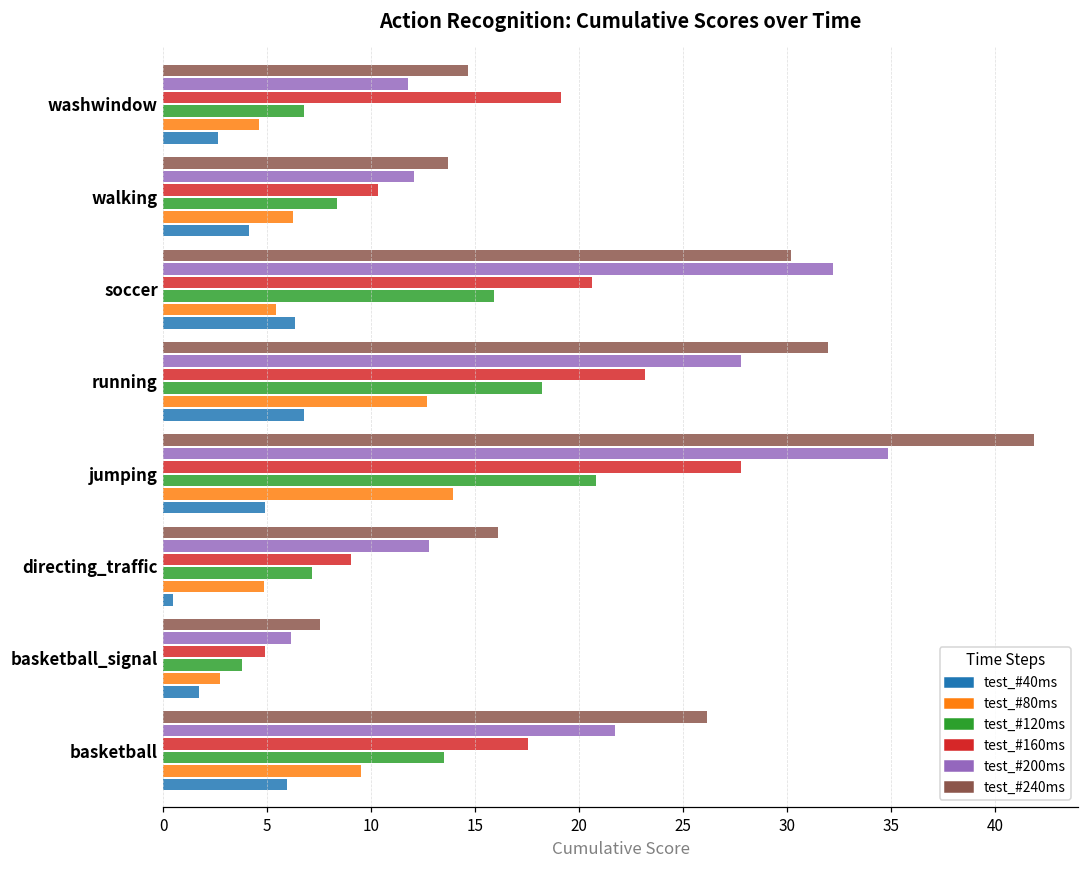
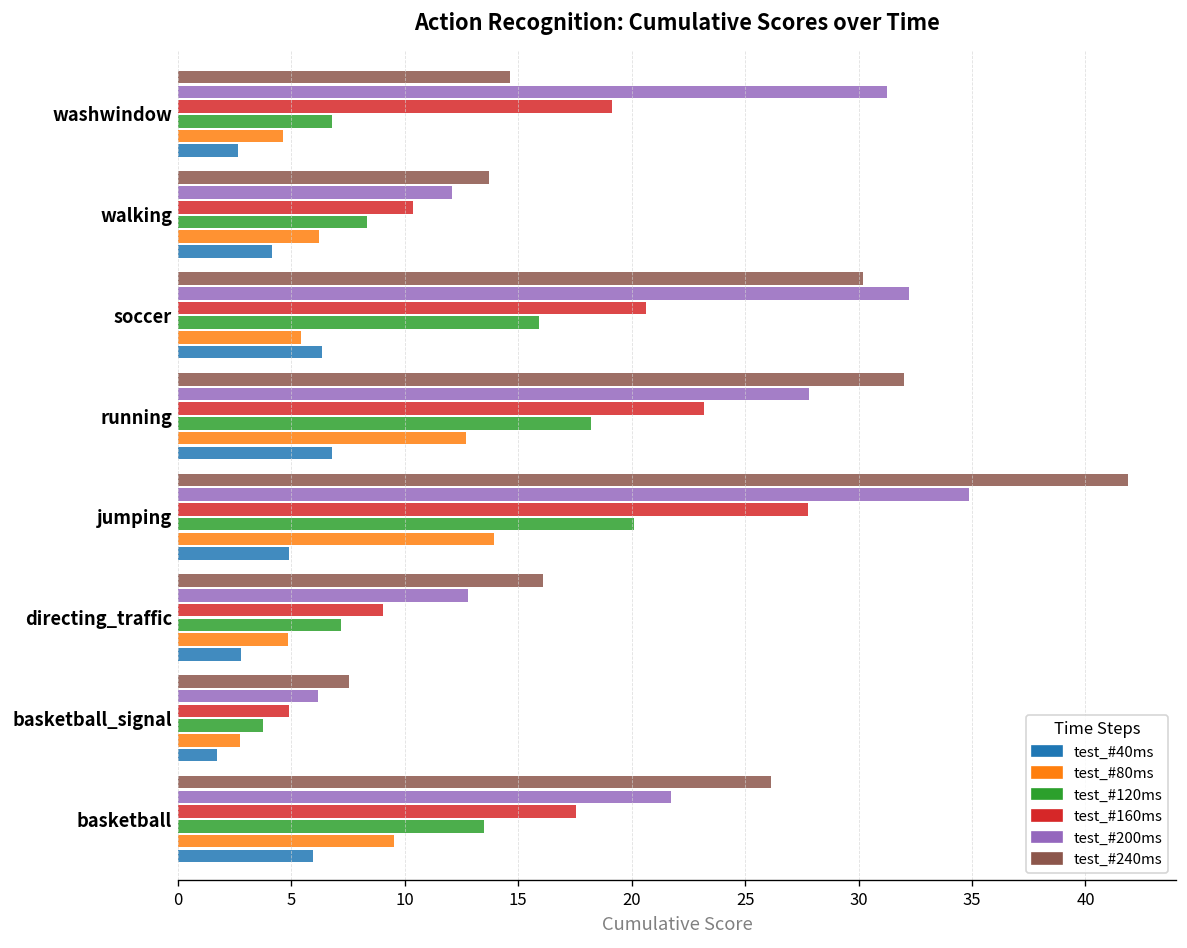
test_#200ms, washwindow: 11.8 -> 31.2
test_#120ms, jumping: 20.8 -> 20.1
test_#40ms, directing_traffic: 0.5 -> 2.8
